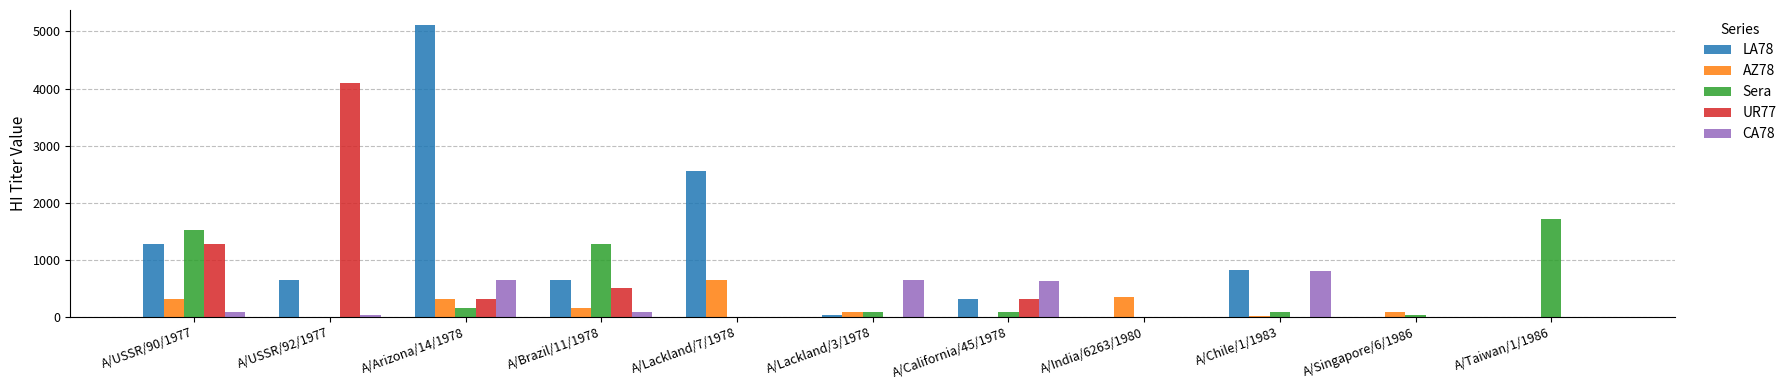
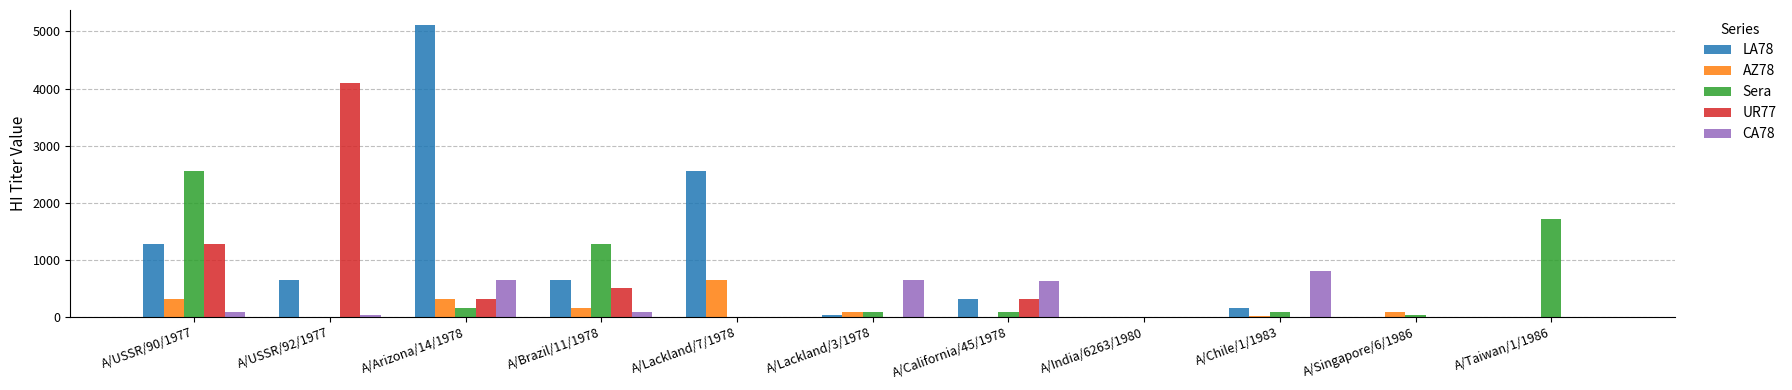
Sera, A/USSR/90/1977: 1500 -> 2600
AZ78, A/India/6263/1980: 300 -> 0
LA78, A/Chile/1/1983: 800 -> 200
